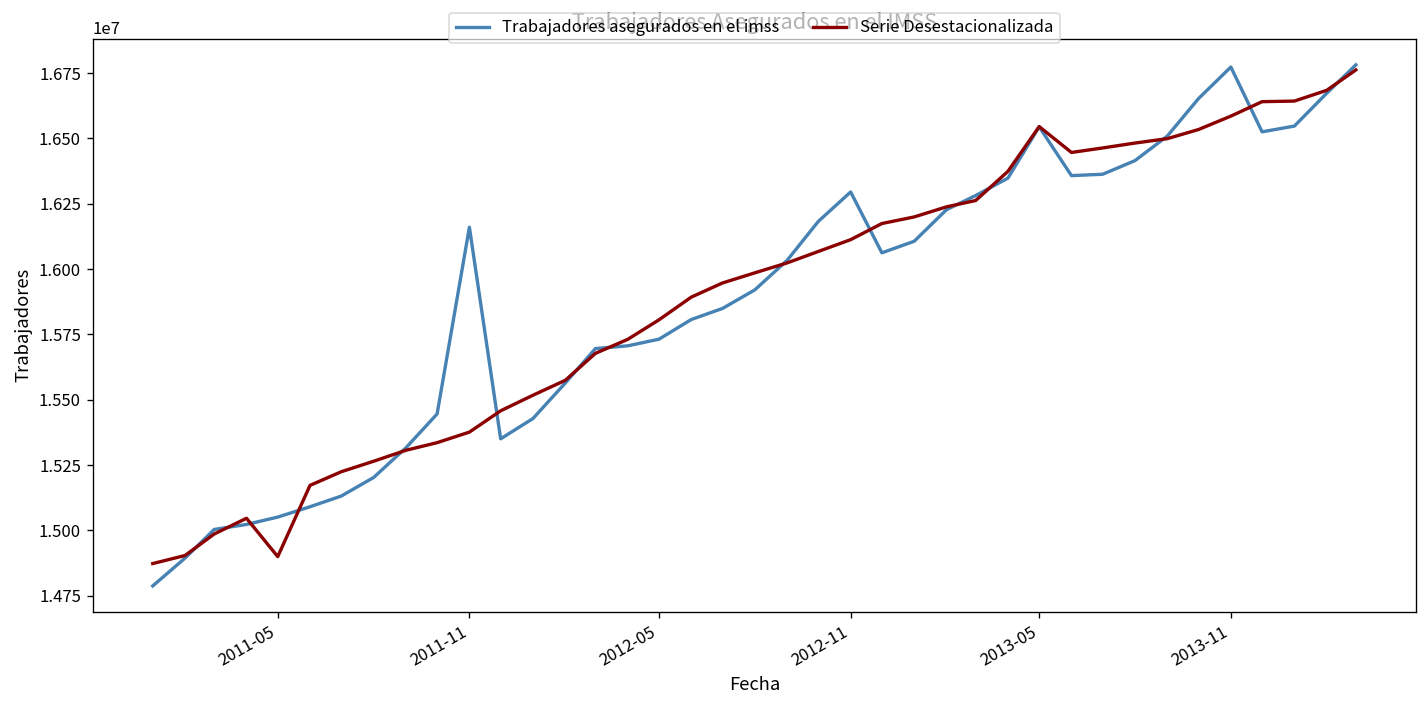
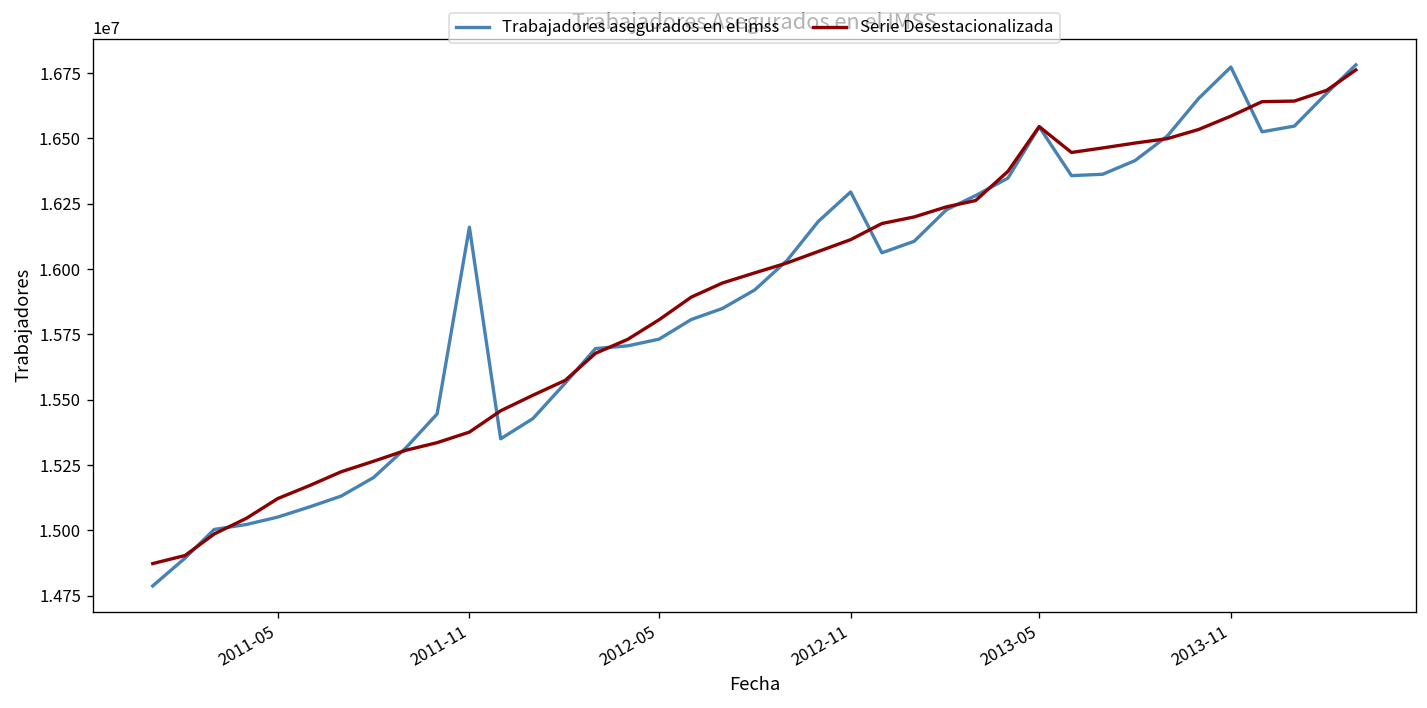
Serie Desestacionalizada, 2011-05: 14900000 -> 15120000
